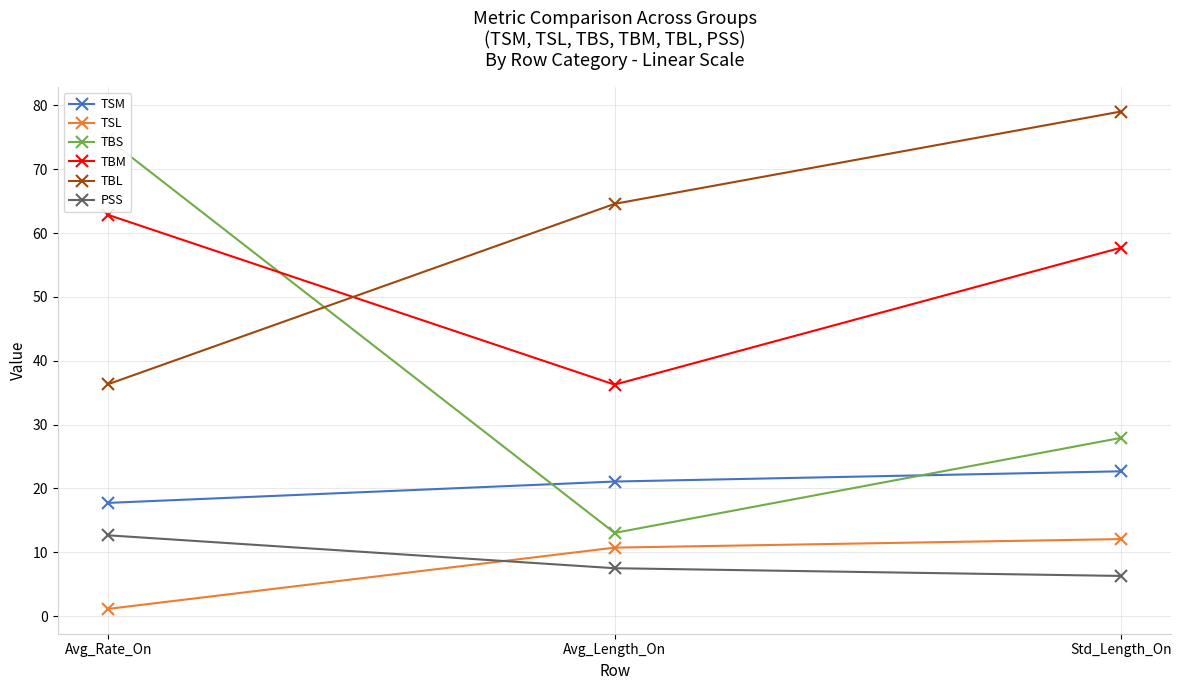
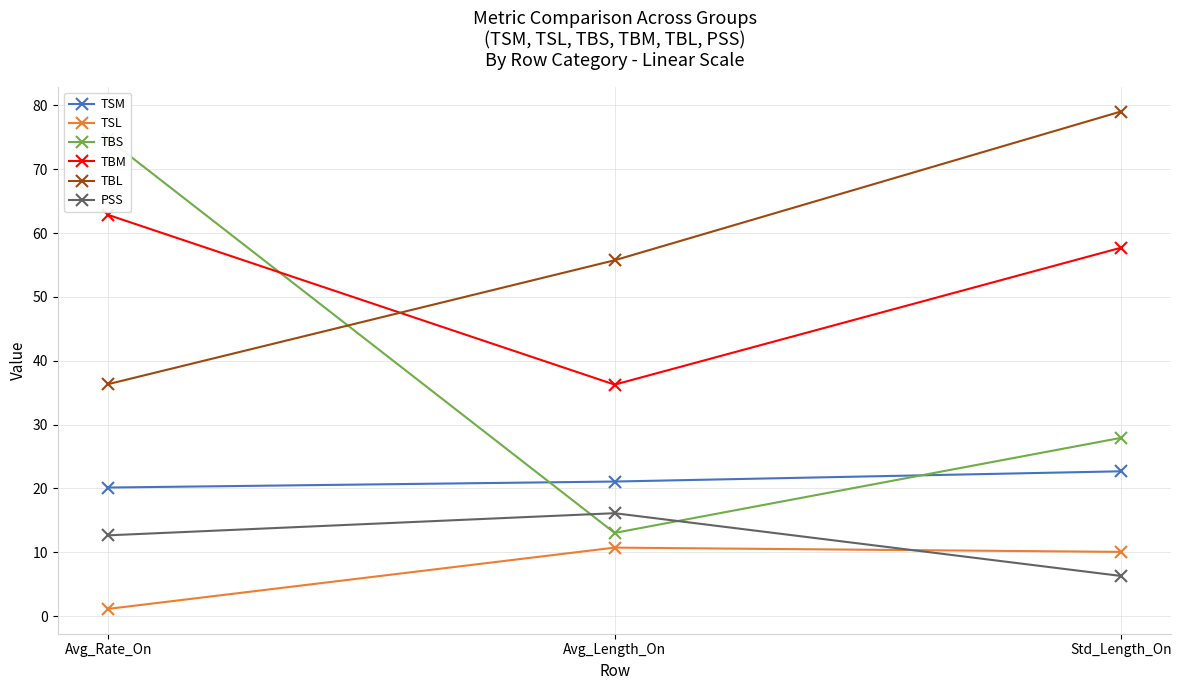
TSM, Avg_Rate_On: 18 -> 20
TBL, Avg_Length_On: 65 -> 56
PSS, Avg_Length_On: 7 -> 16
TSL, Std_Length_On: 12 -> 10
